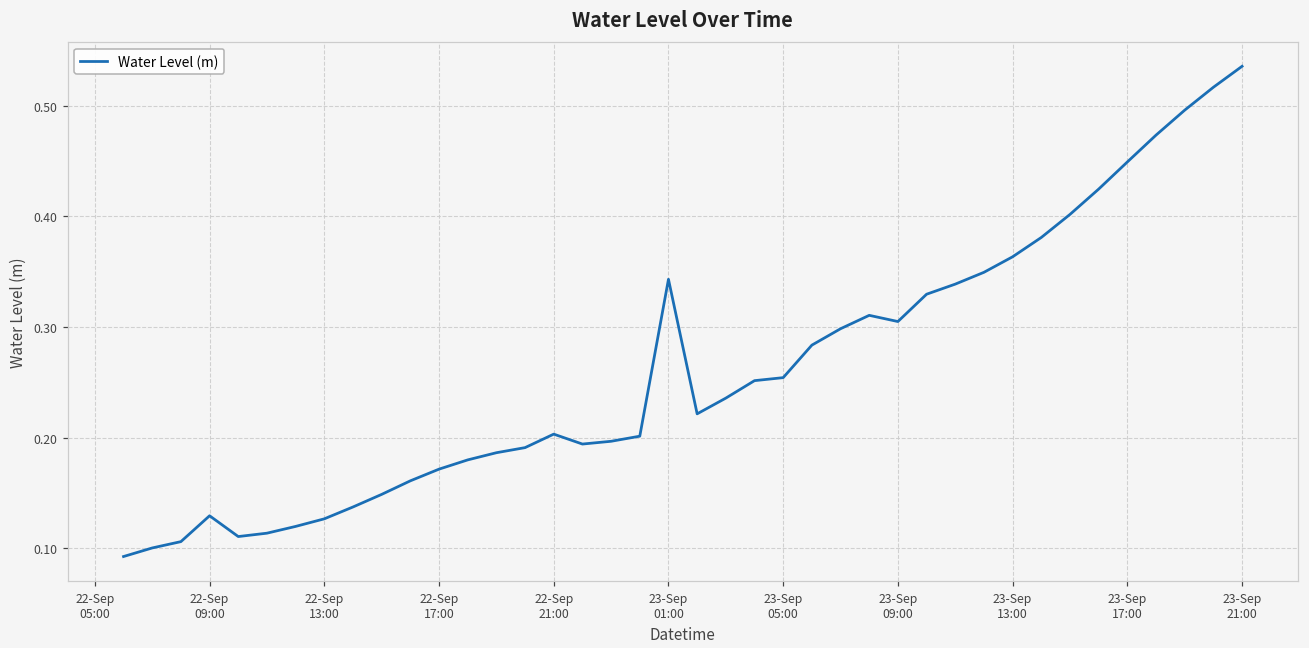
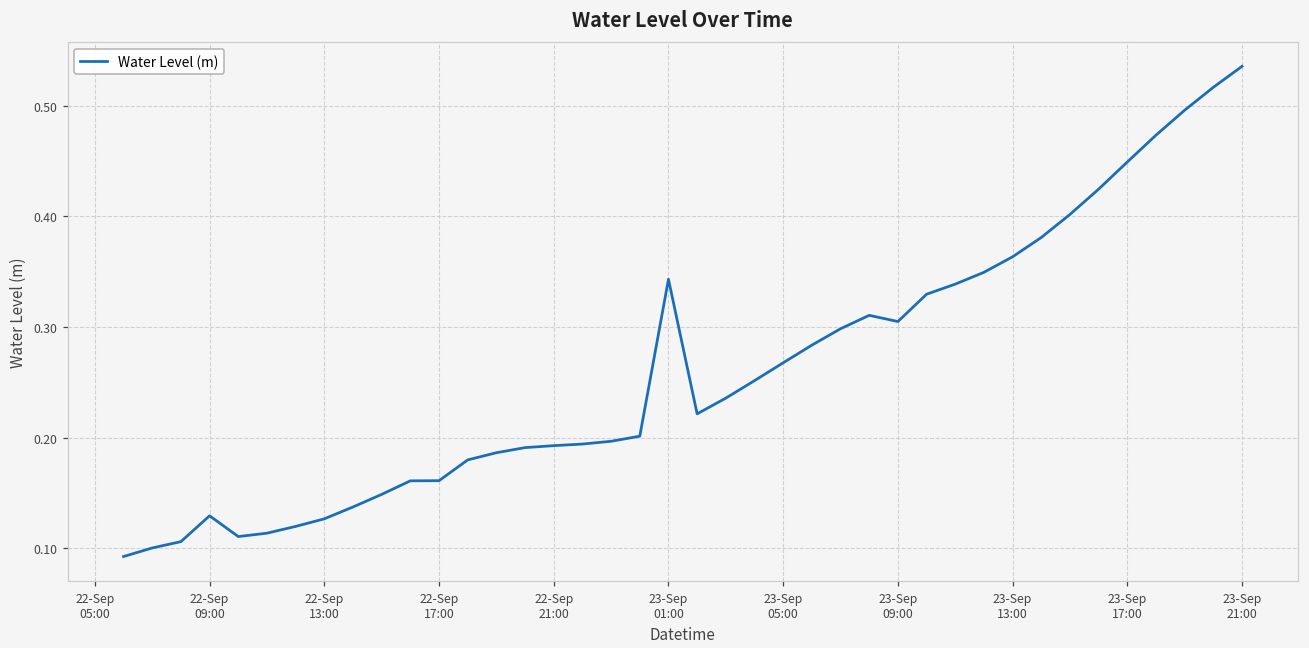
22-Sep 17:00: 0.172 -> 0.161
22-Sep 21:00: 0.203 -> 0.193
23-Sep 05:00: 0.254 -> 0.268
